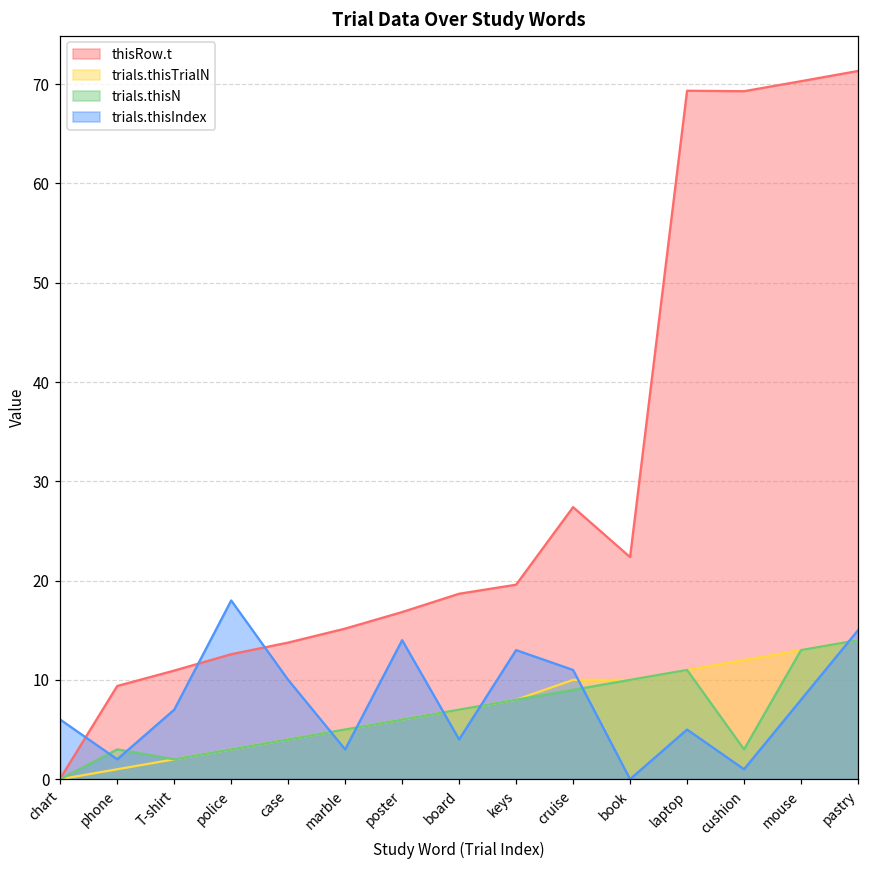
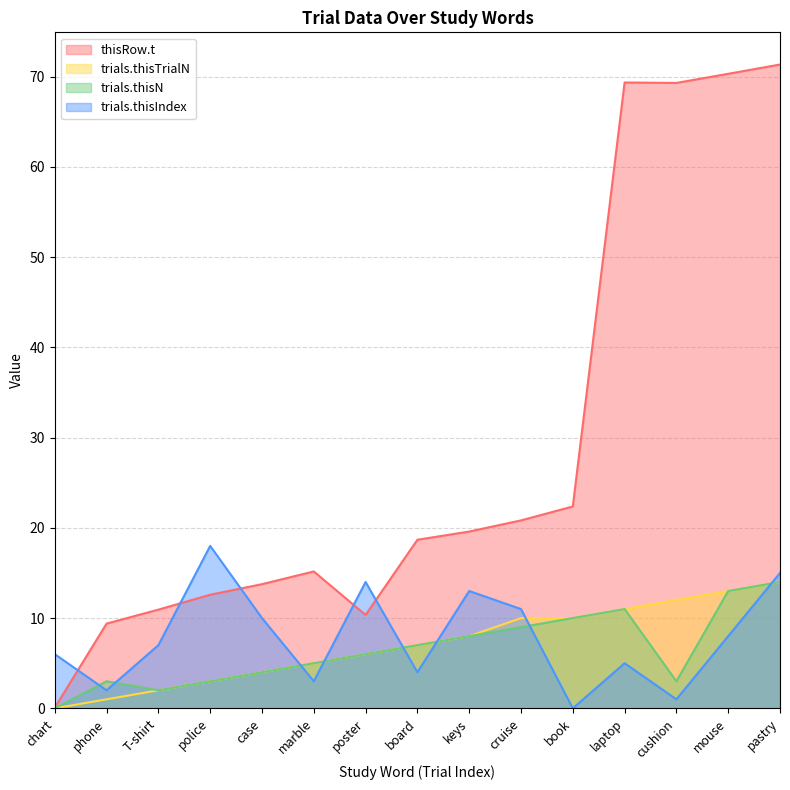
thisRow.t, poster: 17 -> 10
thisRow.t, cruise: 27 -> 21
